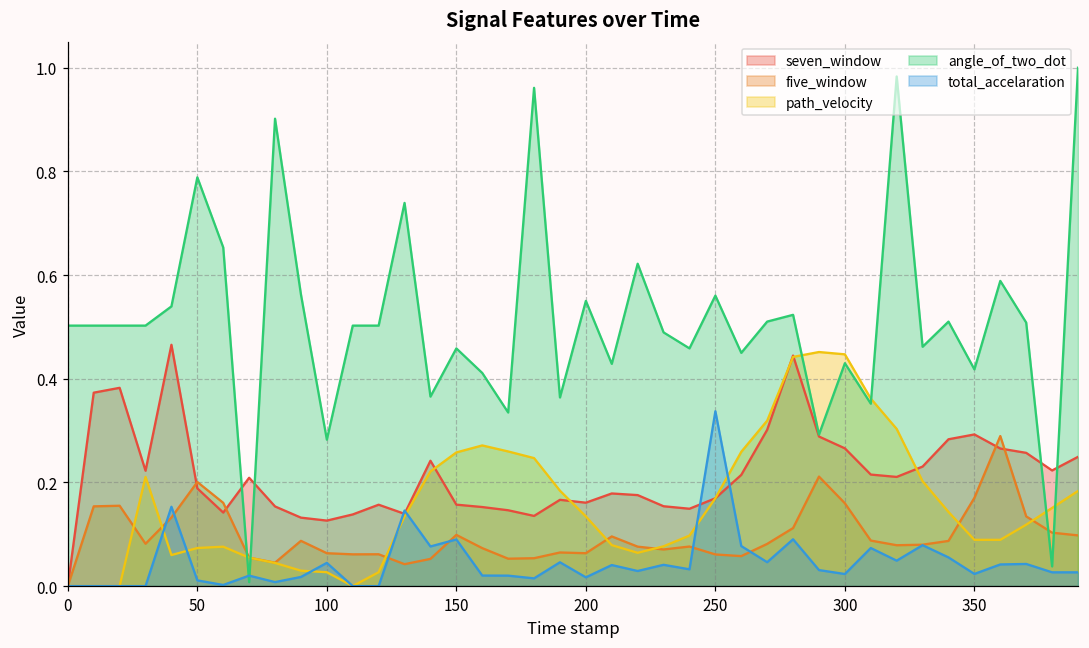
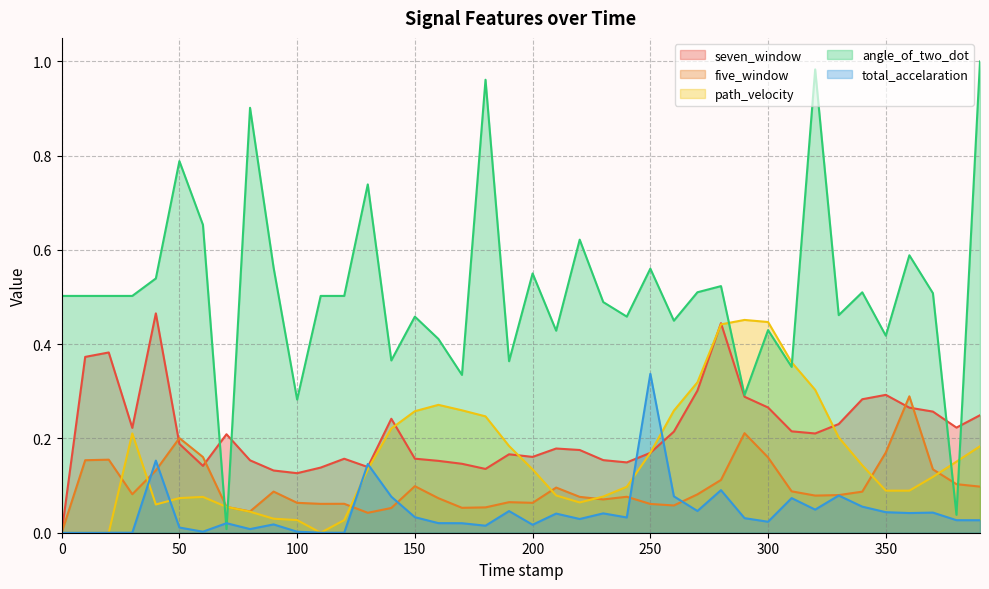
total_accelaration, 100: 0.04 -> 0.00
total_accelaration, 150: 0.09 -> 0.03
total_accelaration, 350: 0.02 -> 0.04
